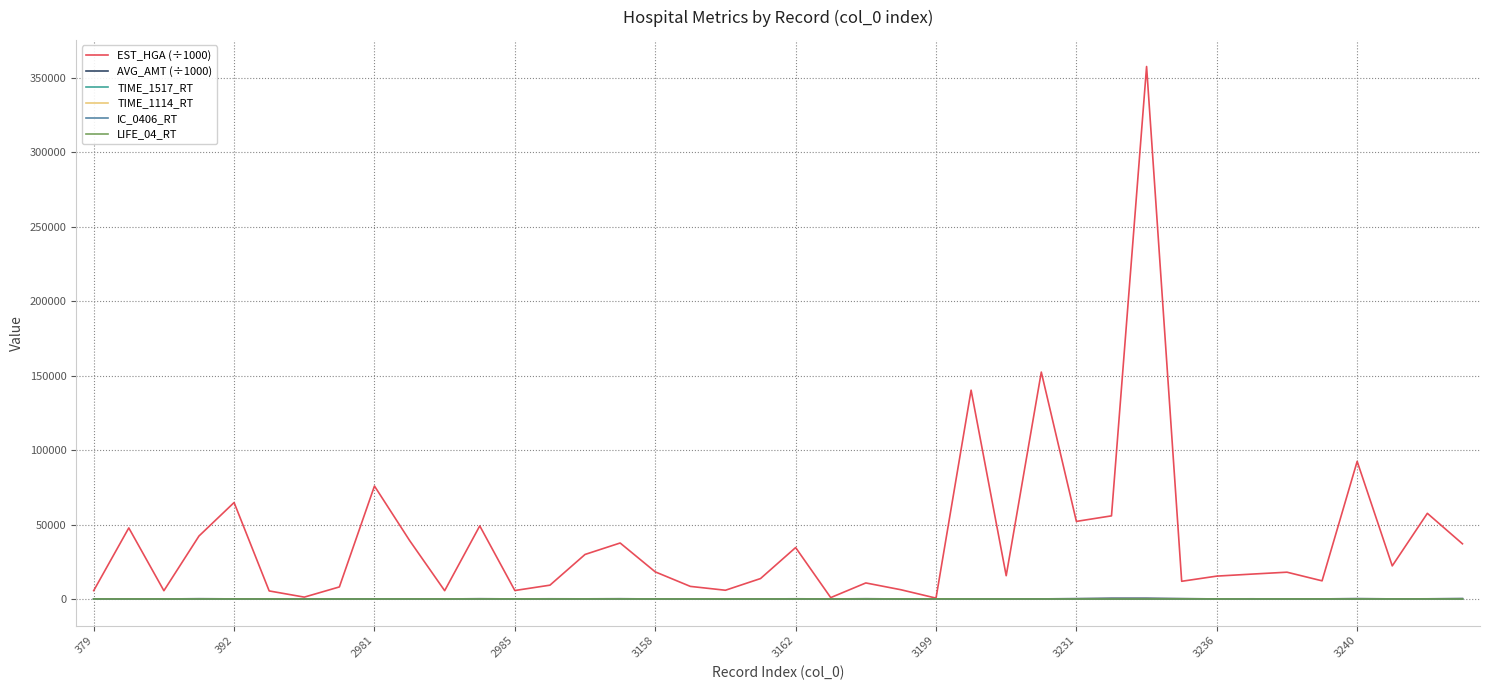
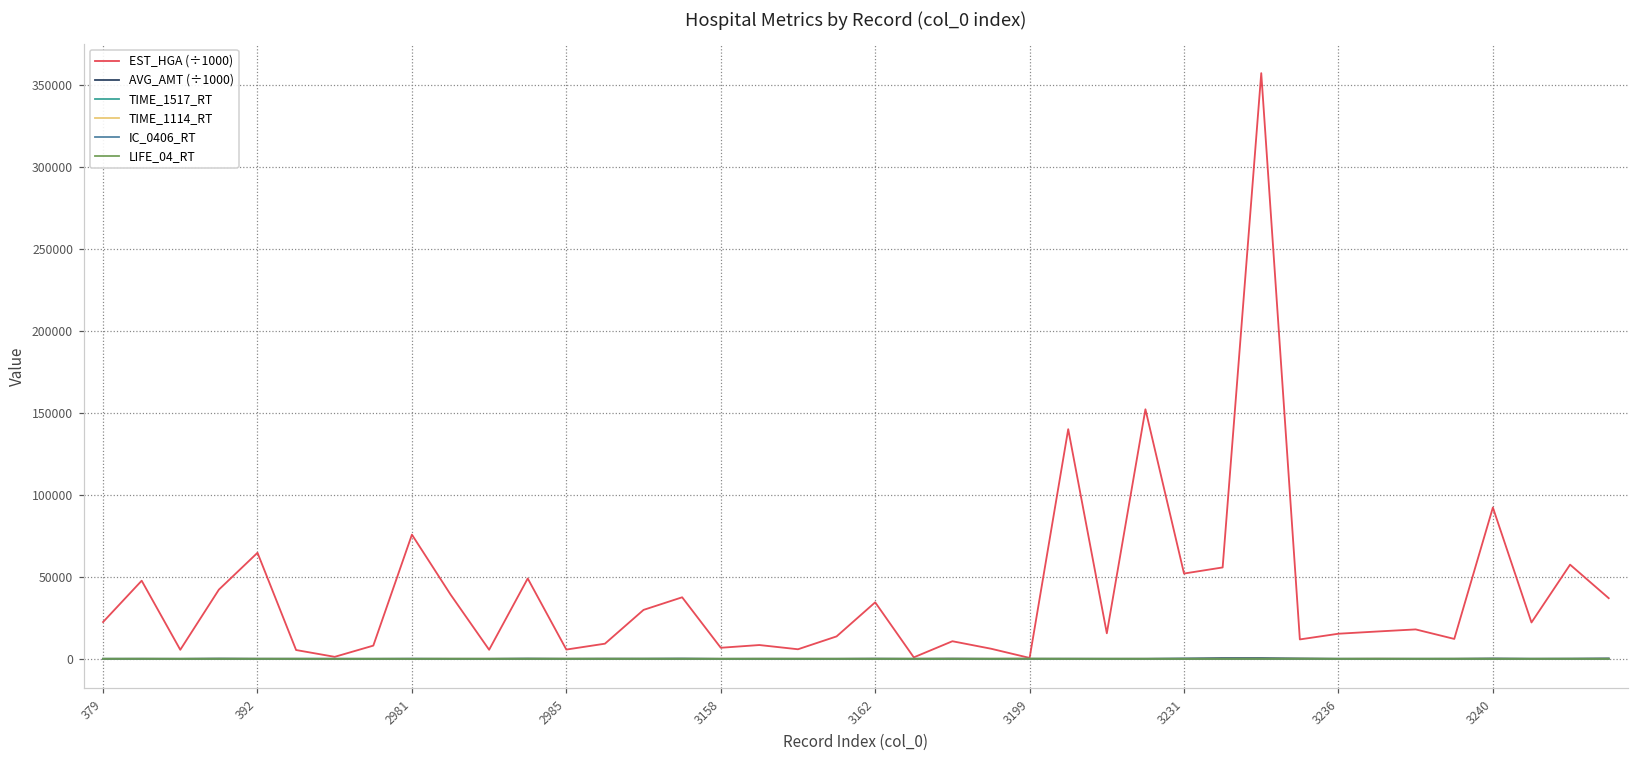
EST_HGA (÷1000), 379: 6000 -> 22000
EST_HGA (÷1000), 3158: 18000 -> 7000
